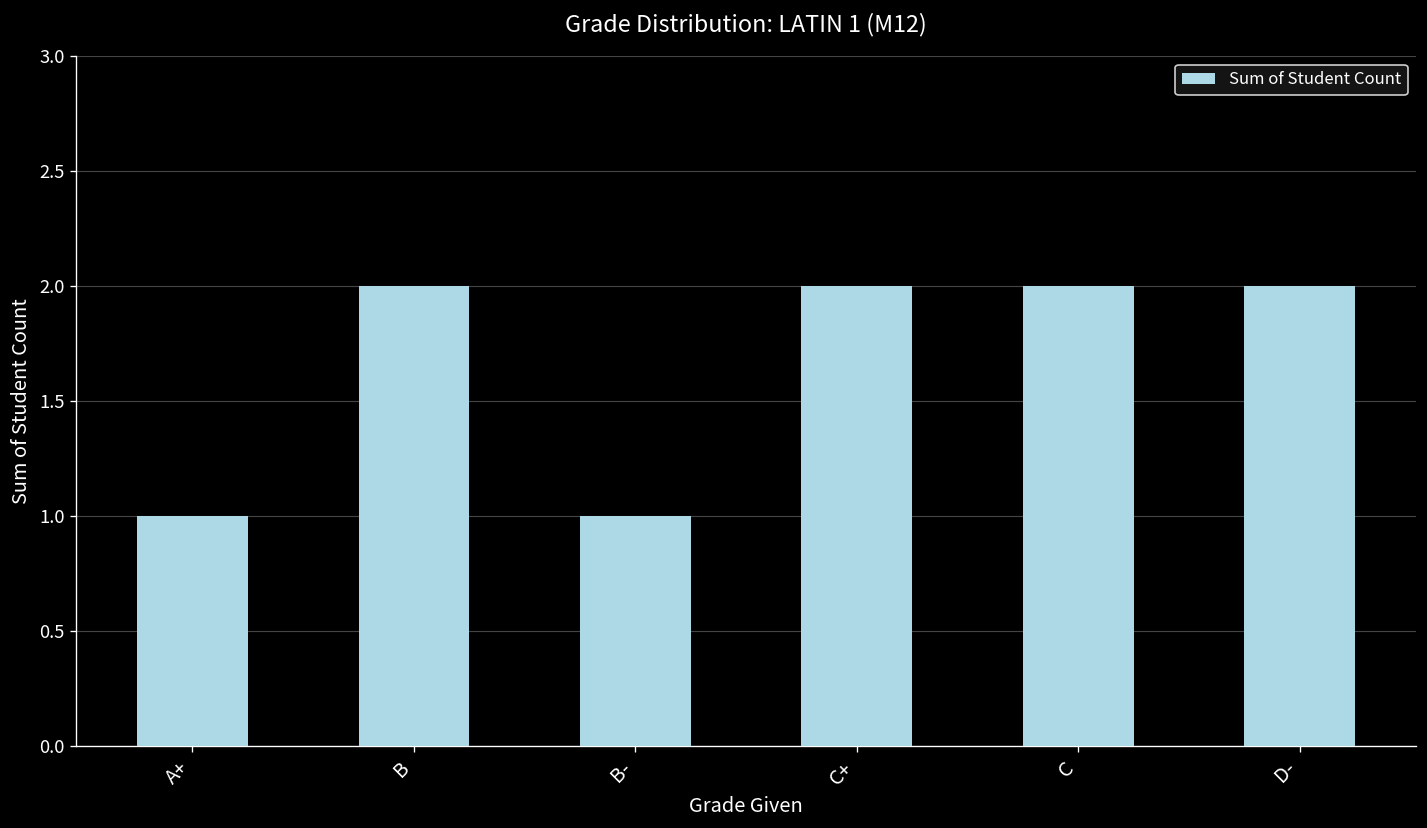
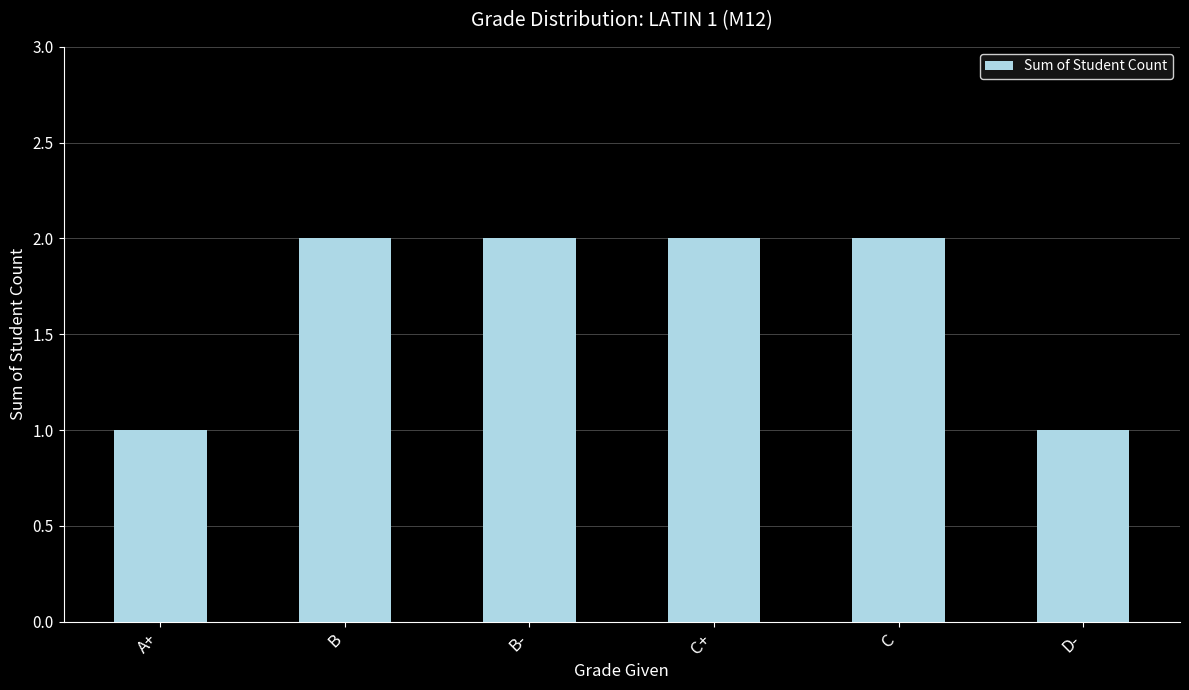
B-: 1 -> 2
D-: 2 -> 1
